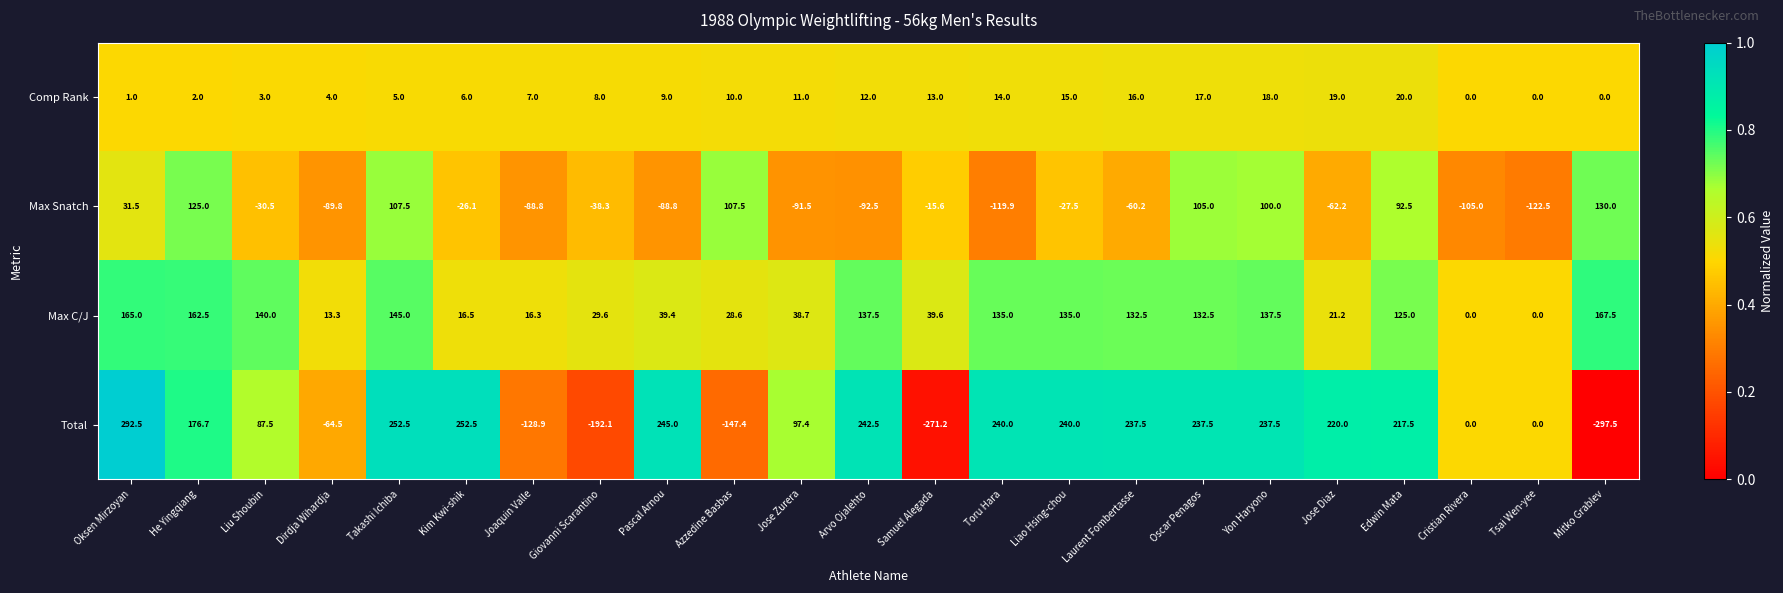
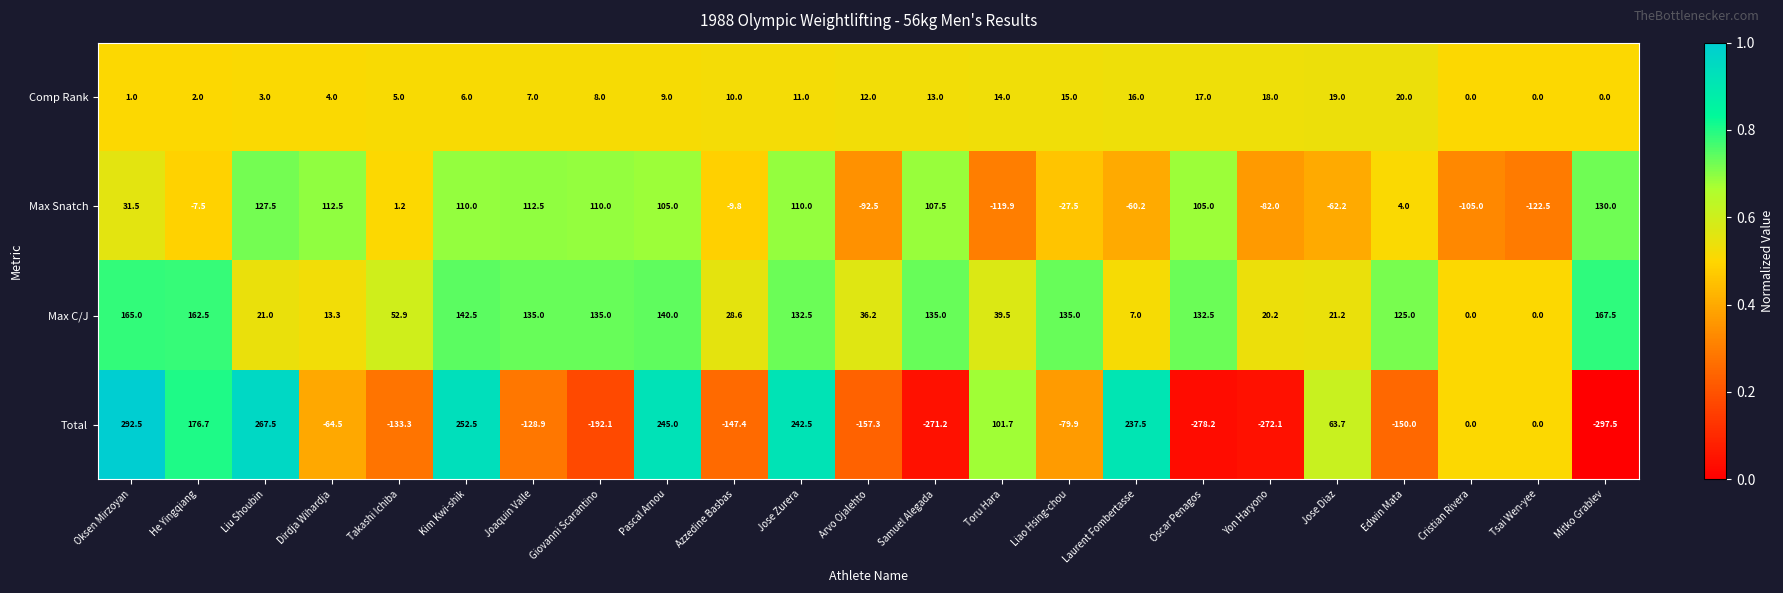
Max Snatch, He Yingqiang: 125.0 -> -7.5
Max Snatch, Liu Shoubin: -30.5 -> 127.5
Max Snatch, Dirdja Wihardja: -89.8 -> 112.5
Max Snatch, Takashi Ichiba: 107.5 -> 1.2
Max Snatch, Kim Kwi-shik: -26.1 -> 110.0
Max Snatch, Joaquin Valle: -88.8 -> 112.5
Max Snatch, Giovanni Scarantino: -38.3 -> 110.0
Max Snatch, Pascal Arnou: -88.8 -> 105.0
Max Snatch, Azzedine Basbas: 107.5 -> -9.8
Max Snatch, Jose Zurera: -91.5 -> 110.0
Max Snatch, Samuel Alegada: -15.6 -> 107.5
Max Snatch, Yon Haryono: 100.0 -> -82.0
Max Snatch, Edwin Mata: 92.5 -> 4.0
Max C/J, Liu Shoubin: 140.0 -> 21.0
Max C/J, Takashi Ichiba: 145.0 -> 52.9
Max C/J, Kim Kwi-shik: 16.5 -> 142.5
Max C/J, Joaquin Valle: 16.3 -> 135.0
Max C/J, Giovanni Scarantino: 29.6 -> 135.0
Max C/J, Pascal Arnou: 39.4 -> 140.0
Max C/J, Jose Zurera: 38.7 -> 132.5
Max C/J, Arvo Ojalehto: 137.5 -> 36.2
Max C/J, Samuel Alegada: 39.6 -> 135.0
Max C/J, Toru Hara: 135.0 -> 39.5
Max C/J, Laurent Fombertasse: 132.5 -> 7.0
Max C/J, Yon Haryono: 137.5 -> 20.2
Total, Liu Shoubin: 87.5 -> 267.5
Total, Takashi Ichiba: 252.5 -> -133.3
Total, Jose Zurera: 97.4 -> 242.5
Total, Arvo Ojalehto: 242.5 -> -157.3
Total, Toru Hara: 240.0 -> 101.7
Total, Liao Hsing-chou: 240.0 -> -79.9
Total, Oscar Penagos: 237.5 -> -278.2
Total, Yon Haryono: 237.5 -> -272.1
Total, Jose Diaz: 220.0 -> 63.7
Total, Edwin Mata: 217.5 -> -150.0
